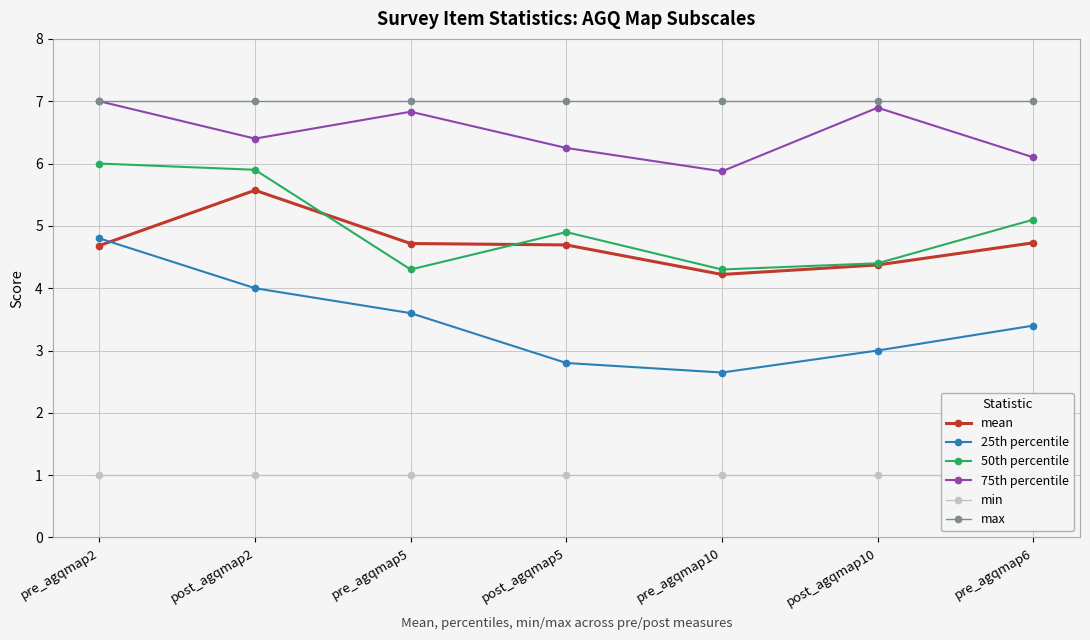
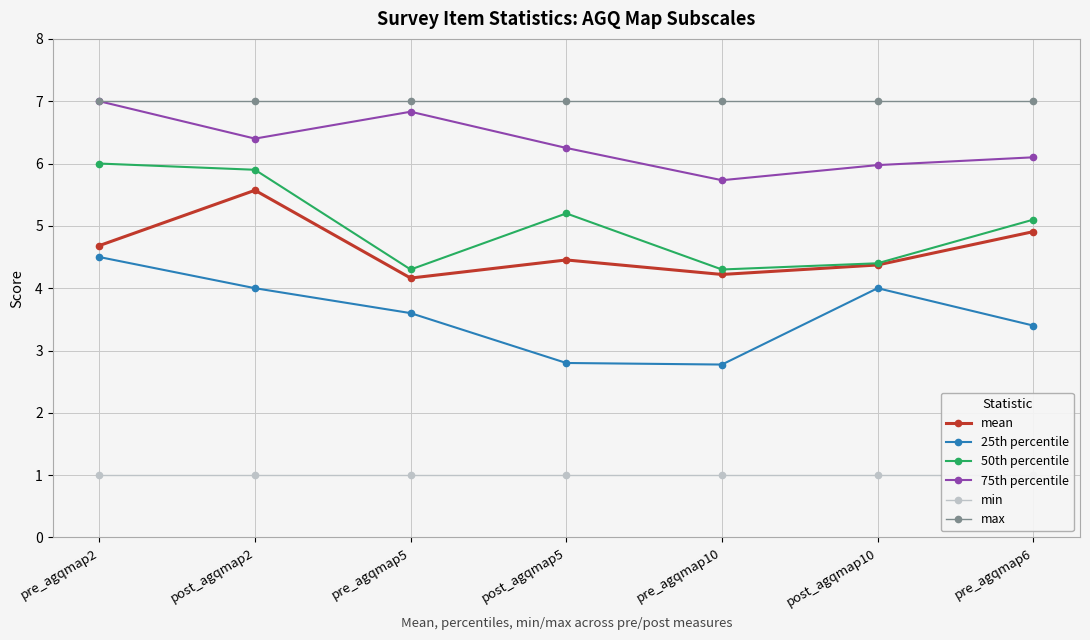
25th percentile, pre_agqmap2: 4.8 -> 4.5
mean, pre_agqmap5: 4.7 -> 4.2
mean, post_agqmap5: 4.7 -> 4.5
50th percentile, post_agqmap5: 4.9 -> 5.2
25th percentile, pre_agqmap10: 2.6 -> 2.8
75th percentile, pre_agqmap10: 5.9 -> 5.7
25th percentile, post_agqmap10: 3 -> 4
75th percentile, post_agqmap10: 6.9 -> 6.0
mean, pre_agqmap6: 4.7 -> 4.9
